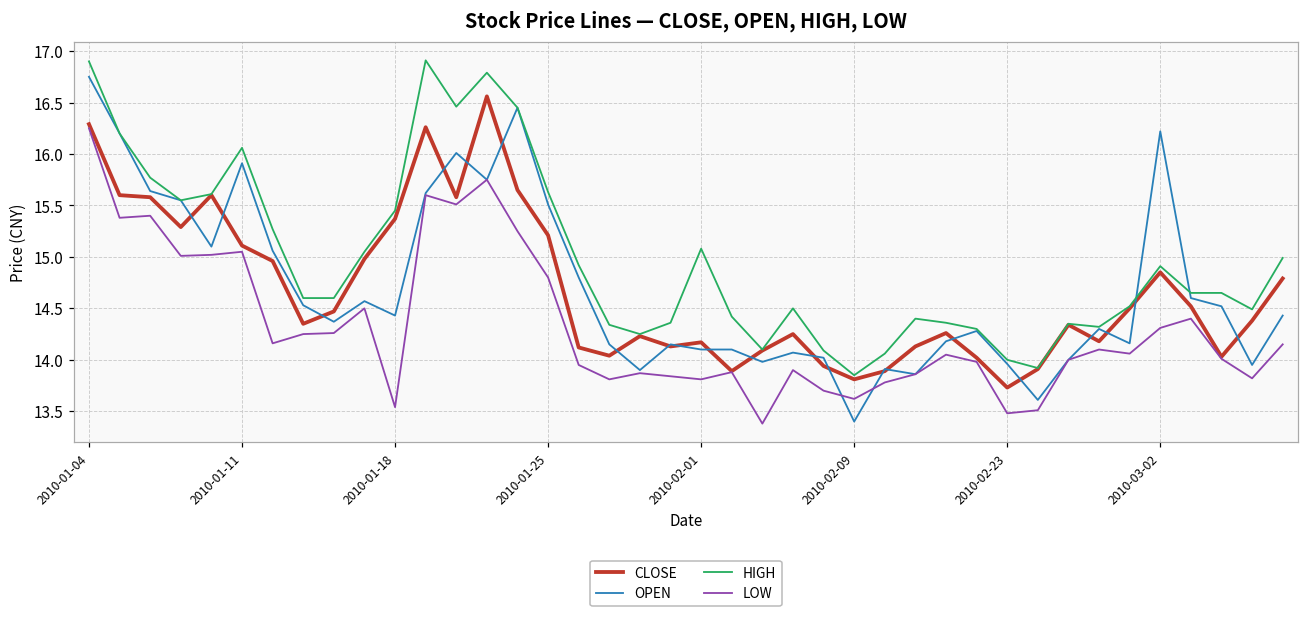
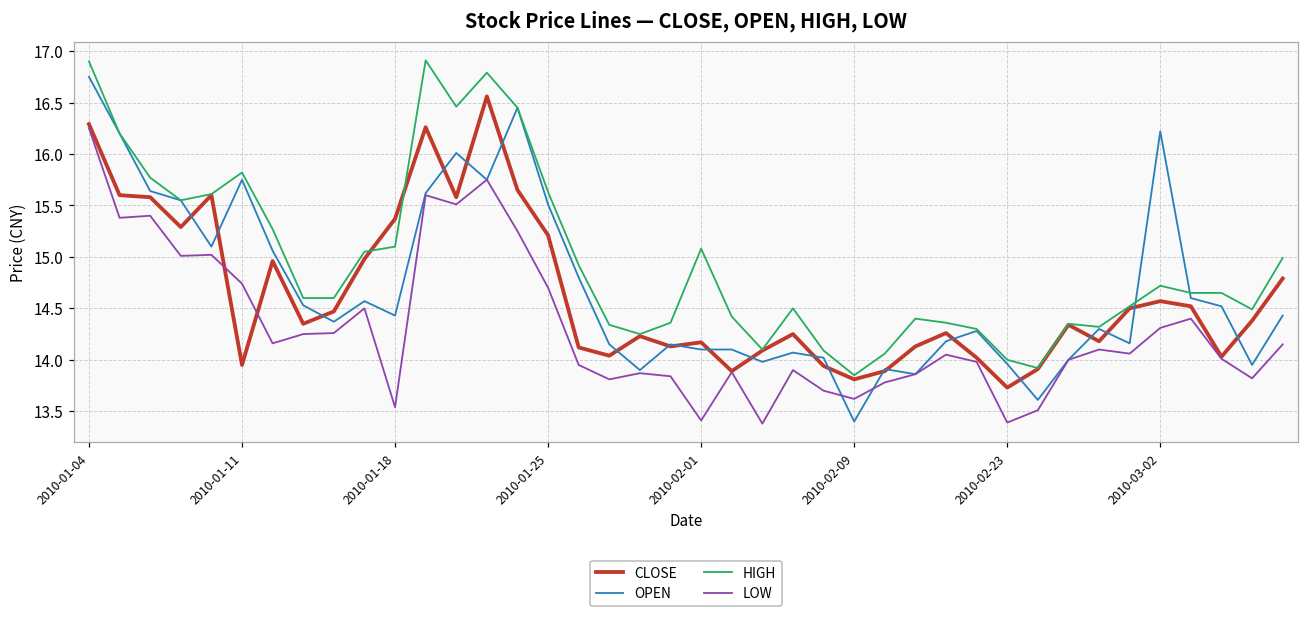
CLOSE, 2010-01-11: 15.1 -> 14.0
OPEN, 2010-01-11: 15.9 -> 15.8
HIGH, 2010-01-11: 16.1 -> 15.8
LOW, 2010-01-11: 15.1 -> 14.7
HIGH, 2010-01-18: 15.5 -> 15.1
LOW, 2010-01-25: 14.8 -> 14.7
LOW, 2010-02-01: 13.8 -> 13.4
LOW, 2010-02-23: 13.5 -> 13.4
CLOSE, 2010-03-02: 14.9 -> 14.6
HIGH, 2010-03-02: 14.9 -> 14.7
